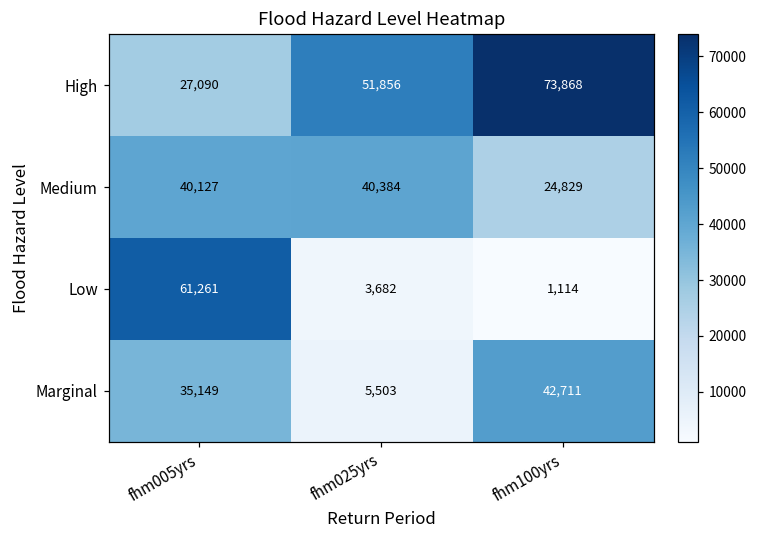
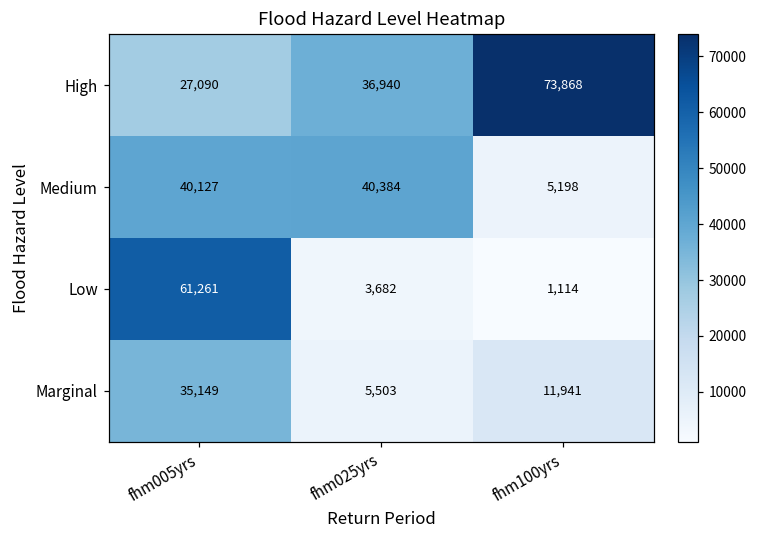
High, fhm025yrs: 51,856 -> 36,940
Medium, fhm100yrs: 24,829 -> 5,198
Marginal, fhm100yrs: 42,711 -> 11,941
